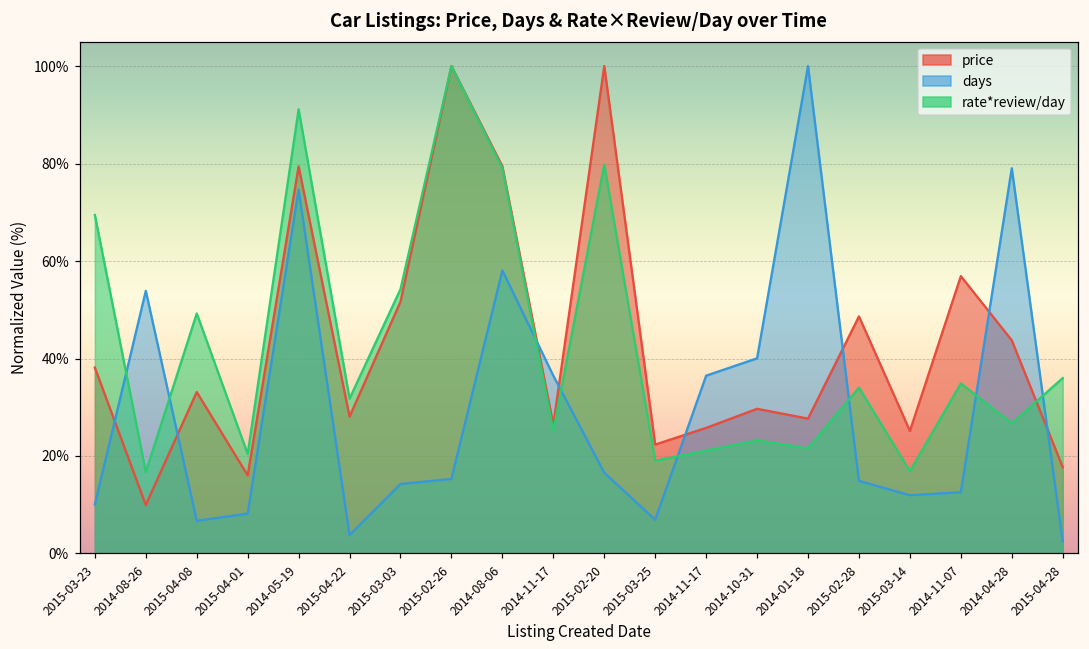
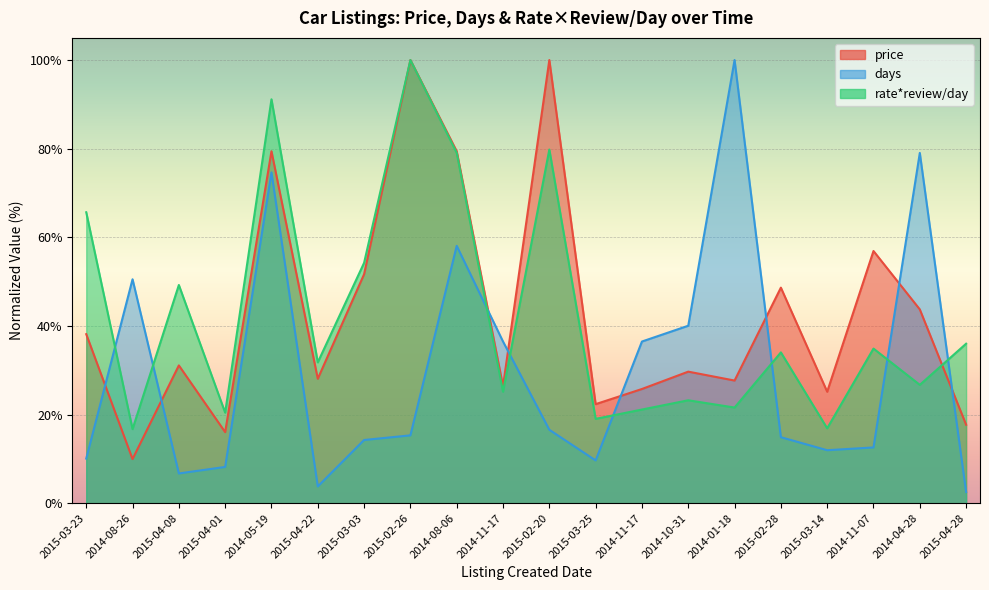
rate*review/day, 2015-03-23: 69% -> 66%
days, 2014-08-26: 54% -> 51%
price, 2015-04-08: 33% -> 31%
days, 2015-03-25: 7% -> 10%
